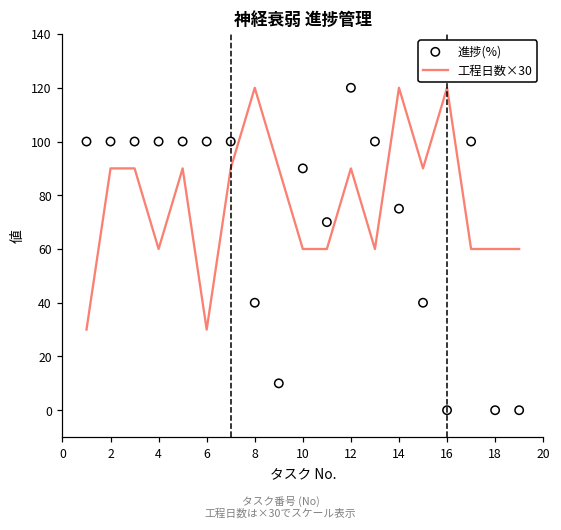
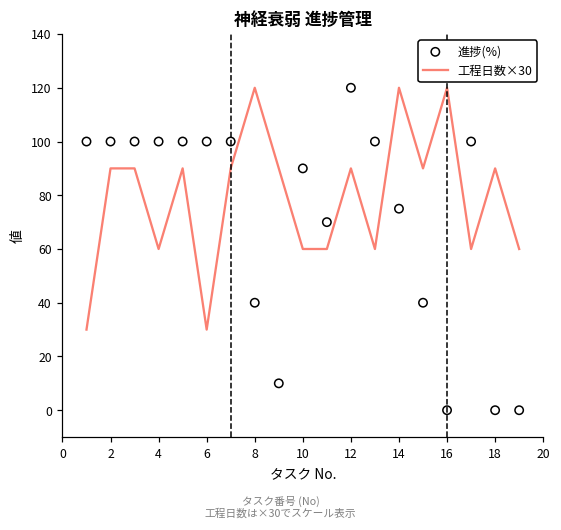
工程日数×30, 18: 60 -> 90
